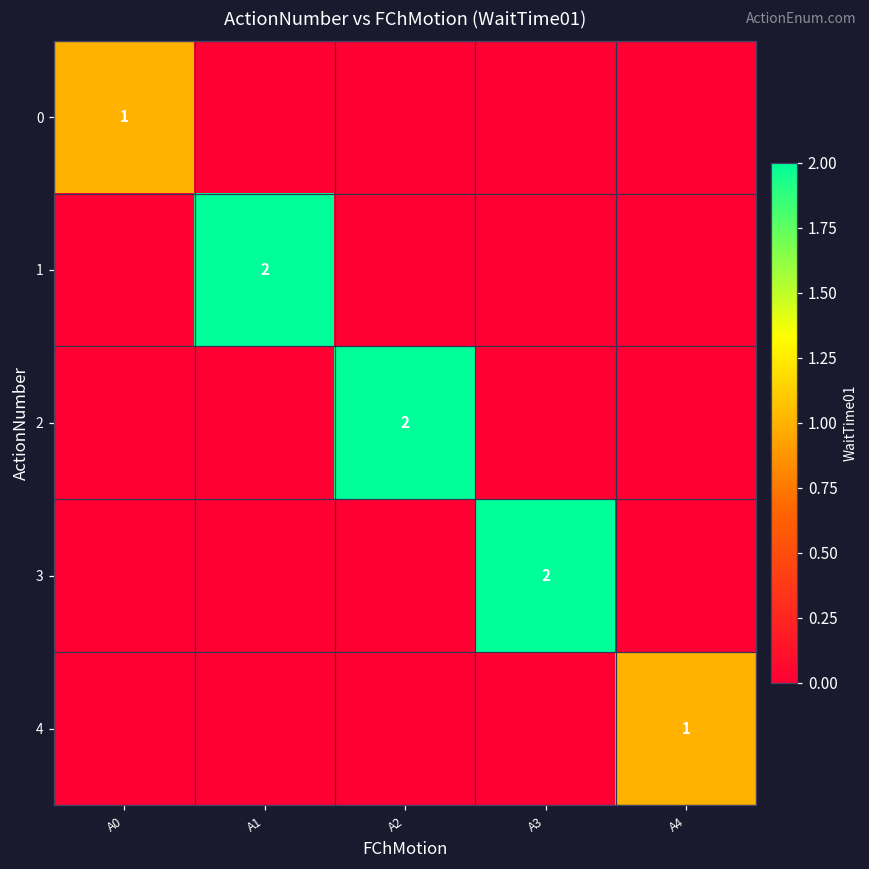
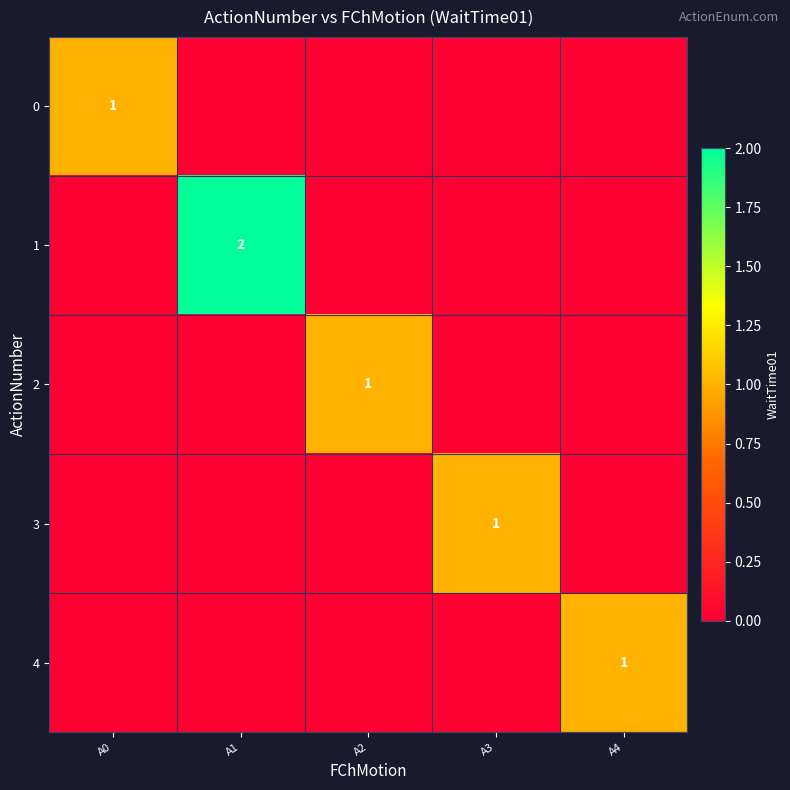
2, A2: 2 -> 1
3, A3: 2 -> 1
